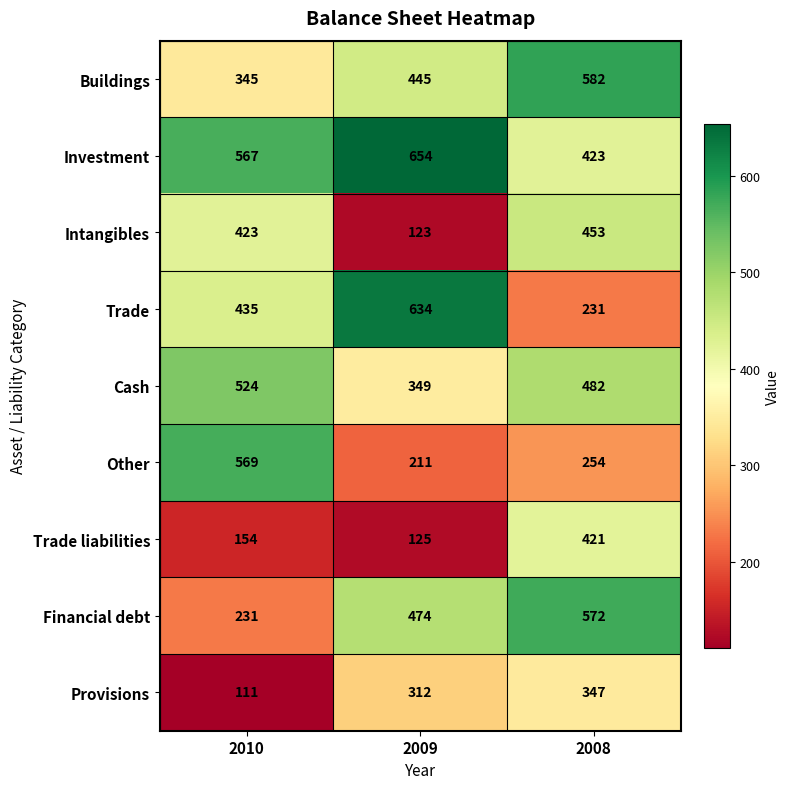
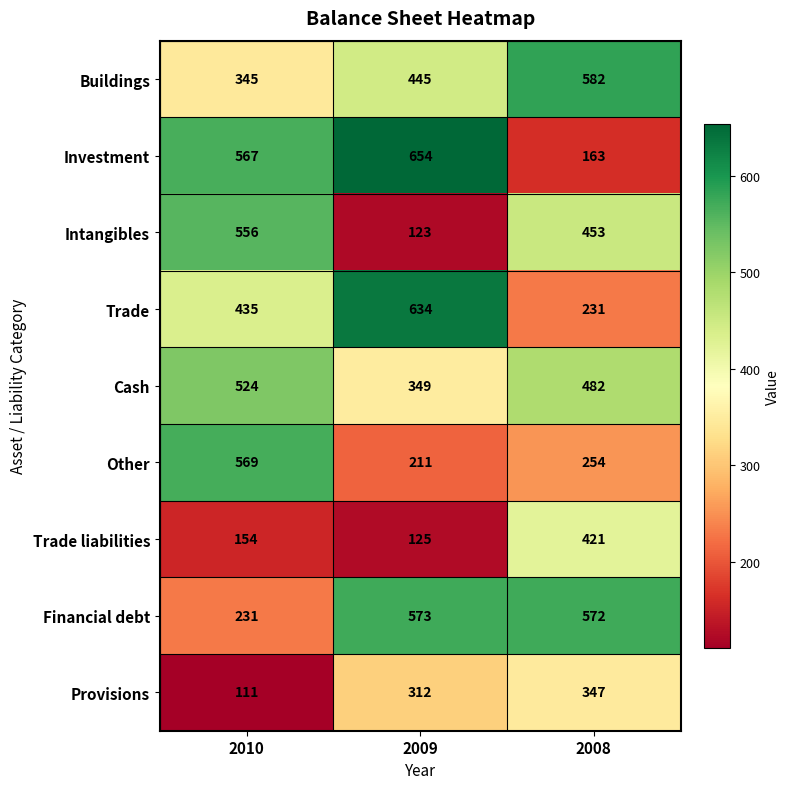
Investment, 2008: 423 -> 163
Intangibles, 2010: 423 -> 556
Financial debt, 2009: 474 -> 573
